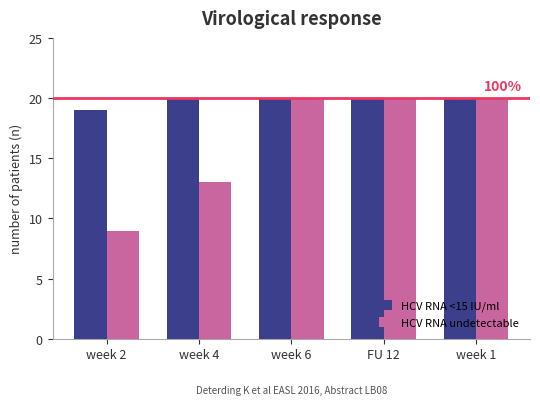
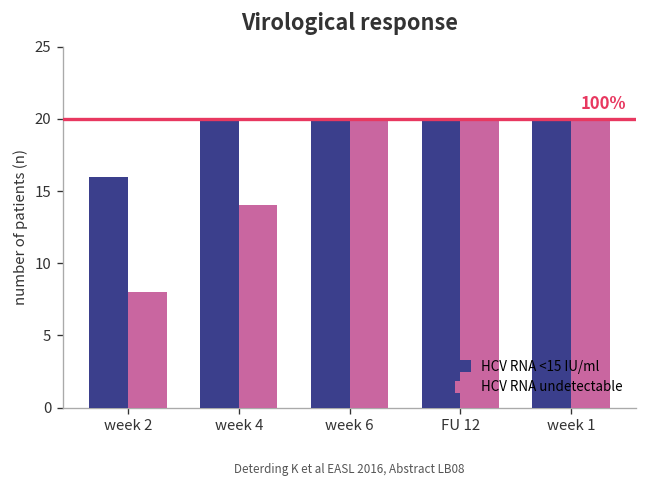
HCV RNA <15 IU/ml, week 2: 19 -> 16
HCV RNA undetectable, week 2: 9 -> 8
HCV RNA undetectable, week 4: 13 -> 14
